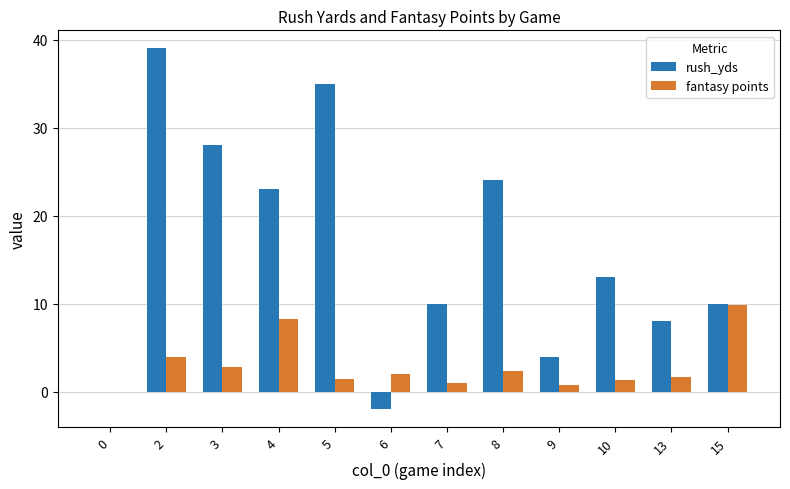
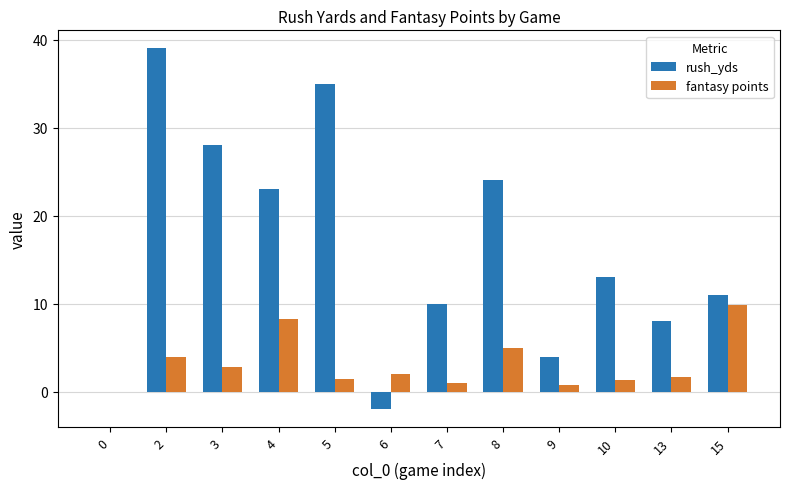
fantasy points, 8: 2 -> 5
rush_yds, 15: 10 -> 11
